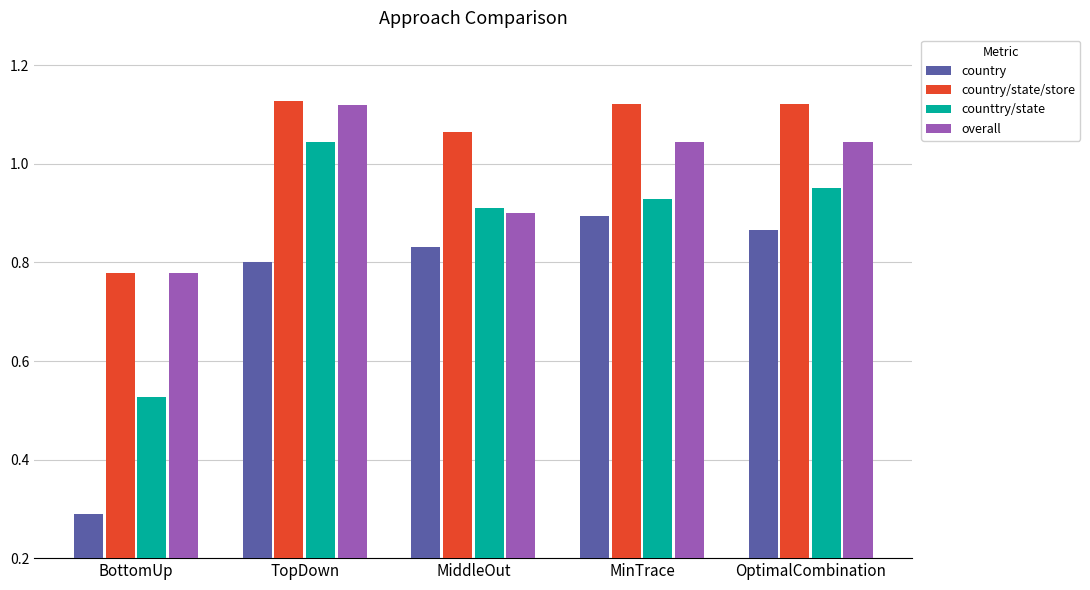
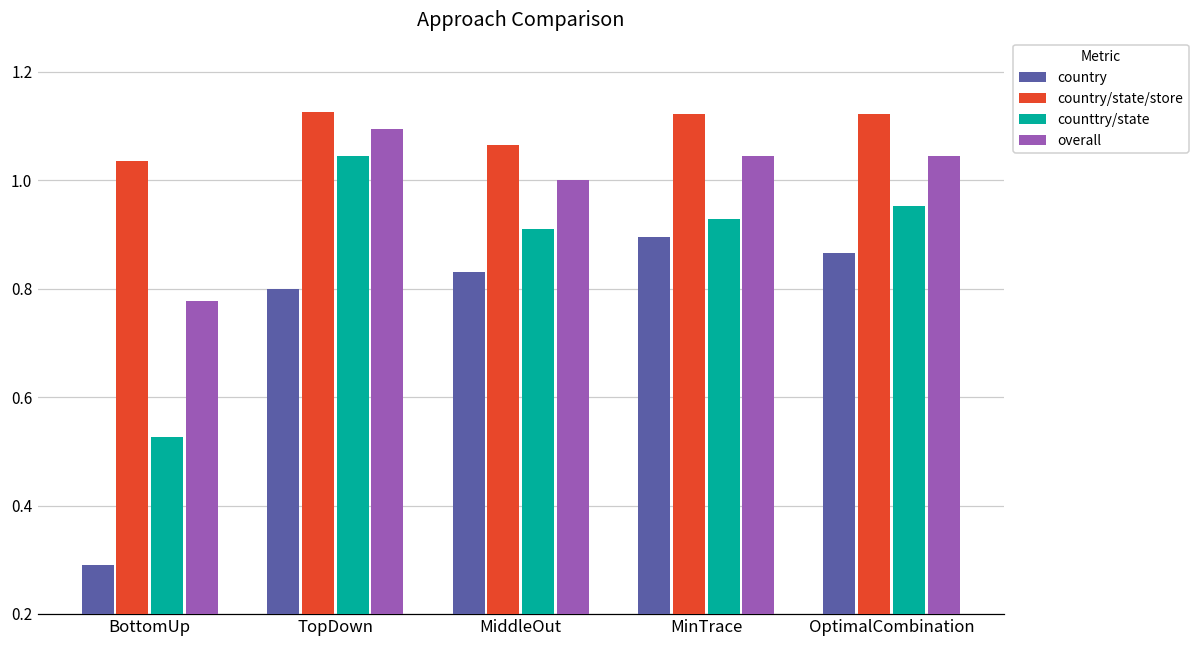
country/state/store, BottomUp: 0.78 -> 1.03
overall, TopDown: 1.12 -> 1.10
overall, MiddleOut: 0.9 -> 1.0
